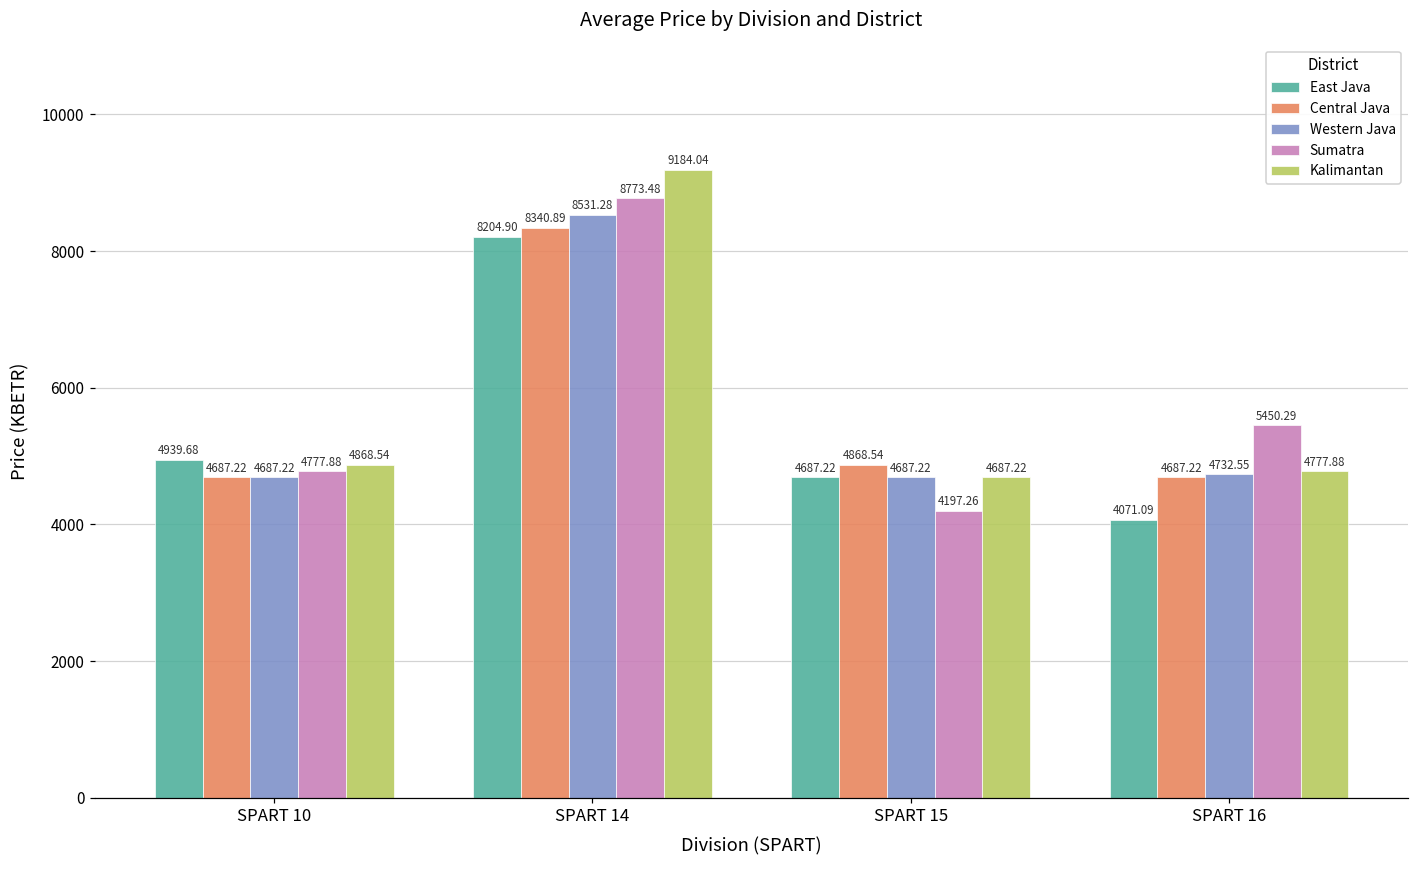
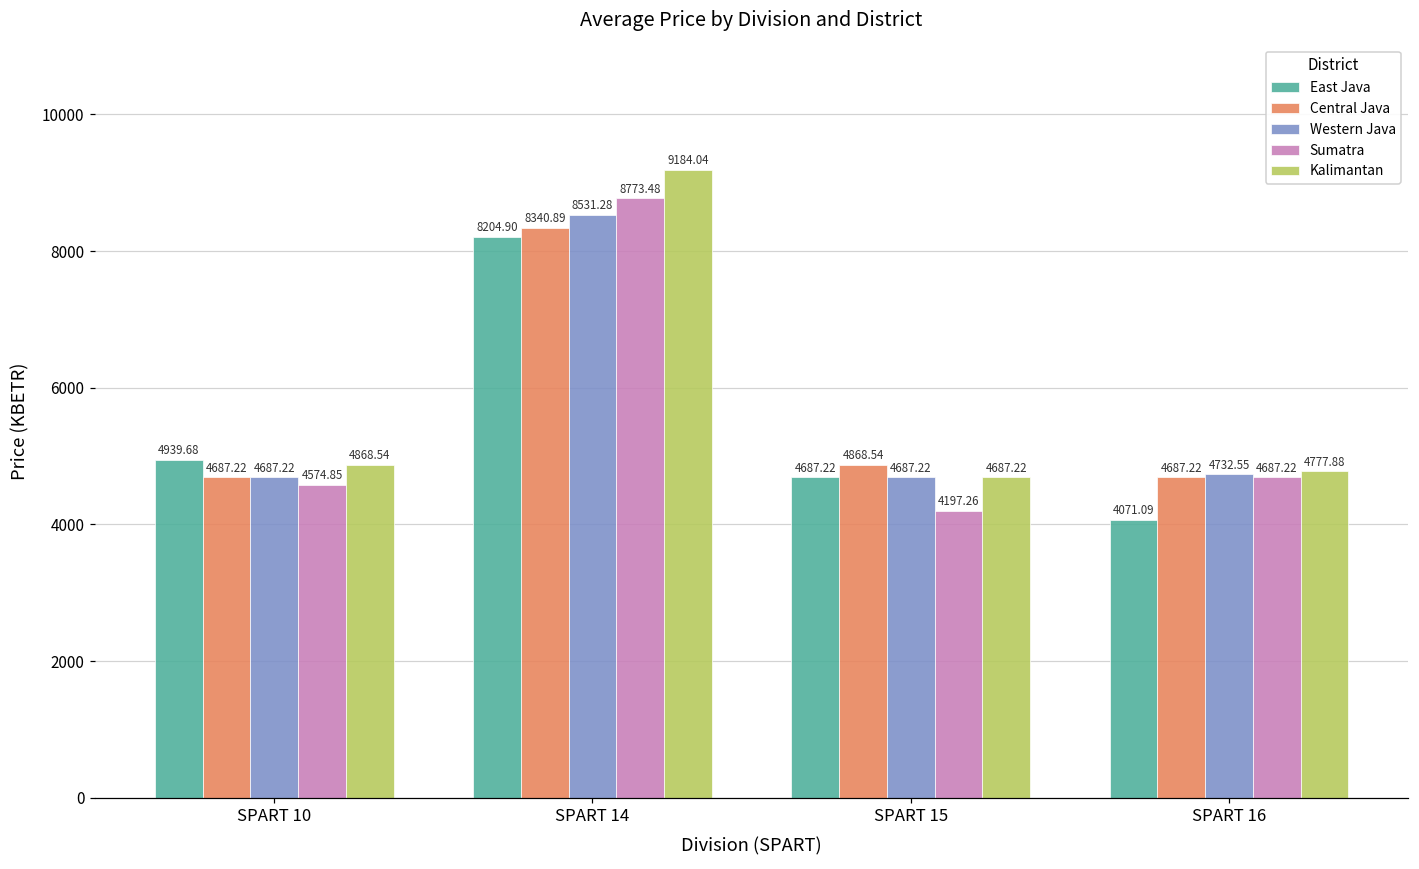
Sumatra, SPART 10: 4777.88 -> 4574.85
Sumatra, SPART 16: 5450.29 -> 4687.22
